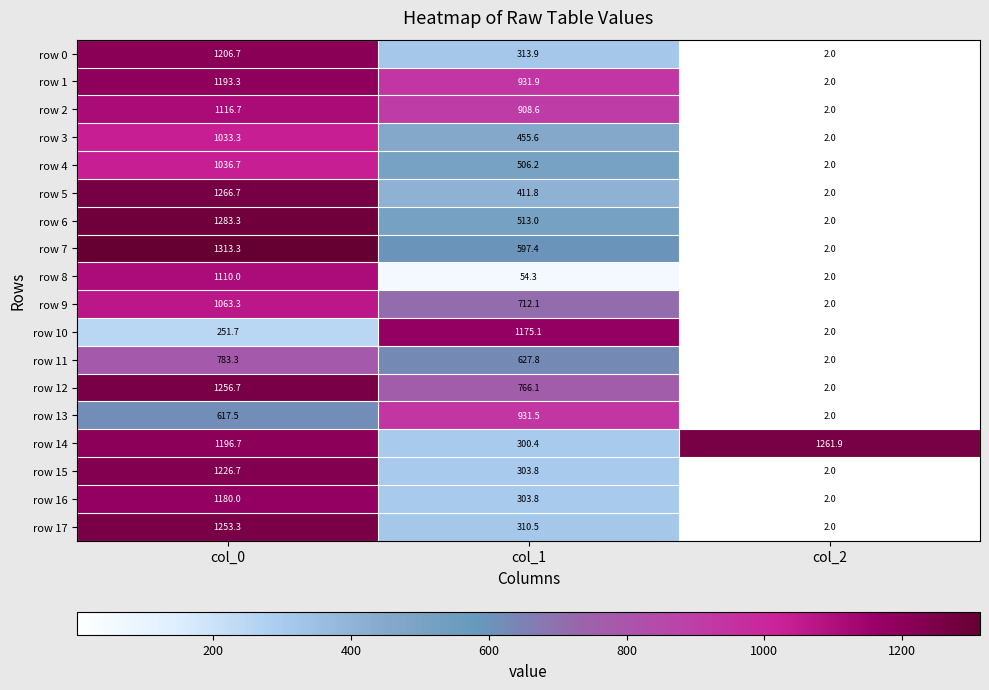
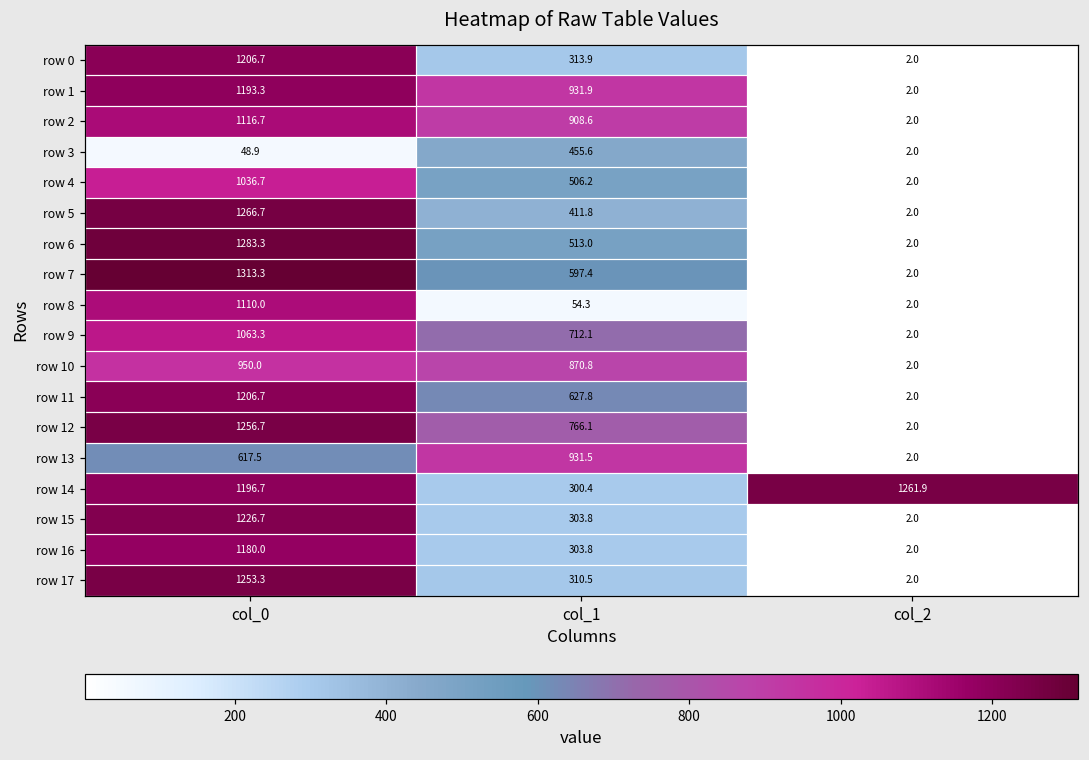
row 3, col_0: 1033.3 -> 48.9
row 10, col_0: 251.7 -> 950.0
row 10, col_1: 1175.1 -> 870.8
row 11, col_0: 783.3 -> 1206.7
